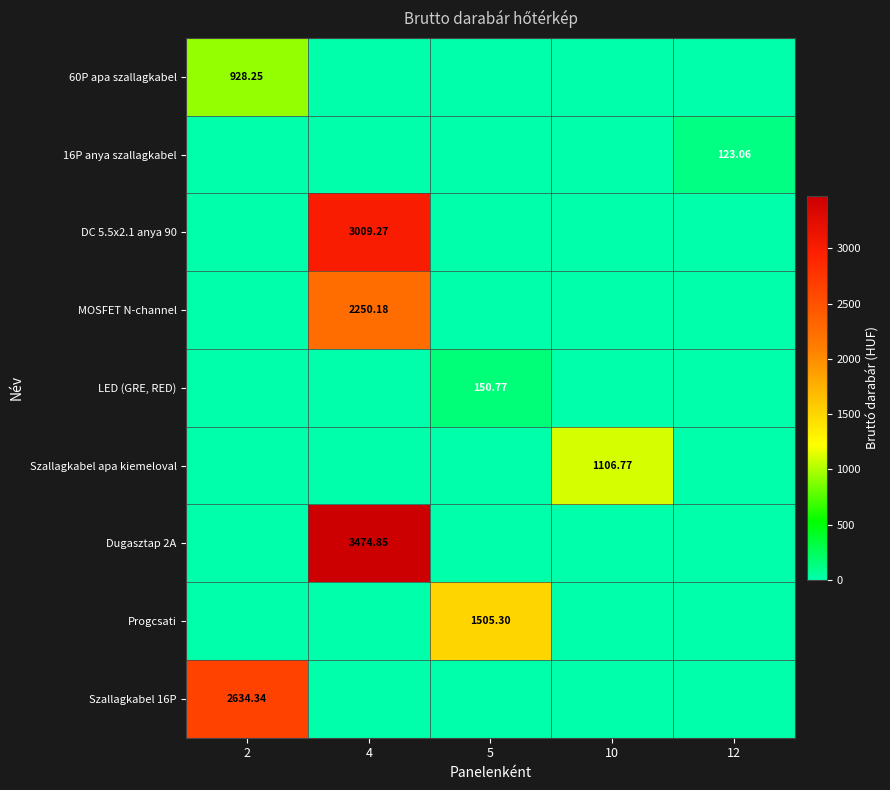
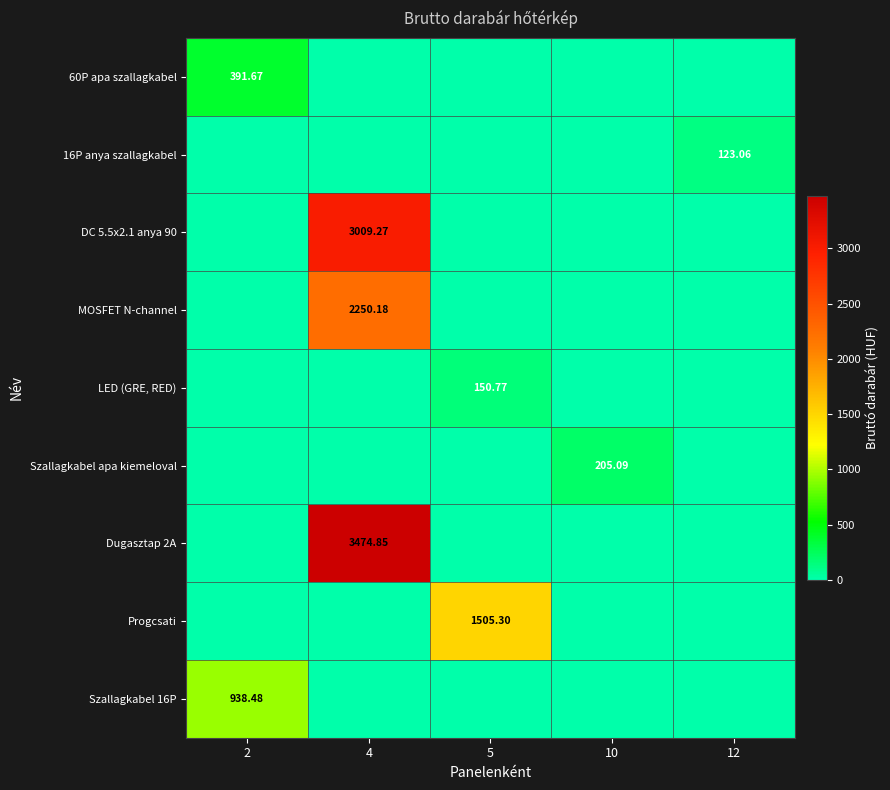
60P apa szallagkabel, 2: 928.25 -> 391.67
Szallagkabel apa kiemeloval, 10: 1106.77 -> 205.09
Szallagkabel 16P, 2: 2634.34 -> 938.48
